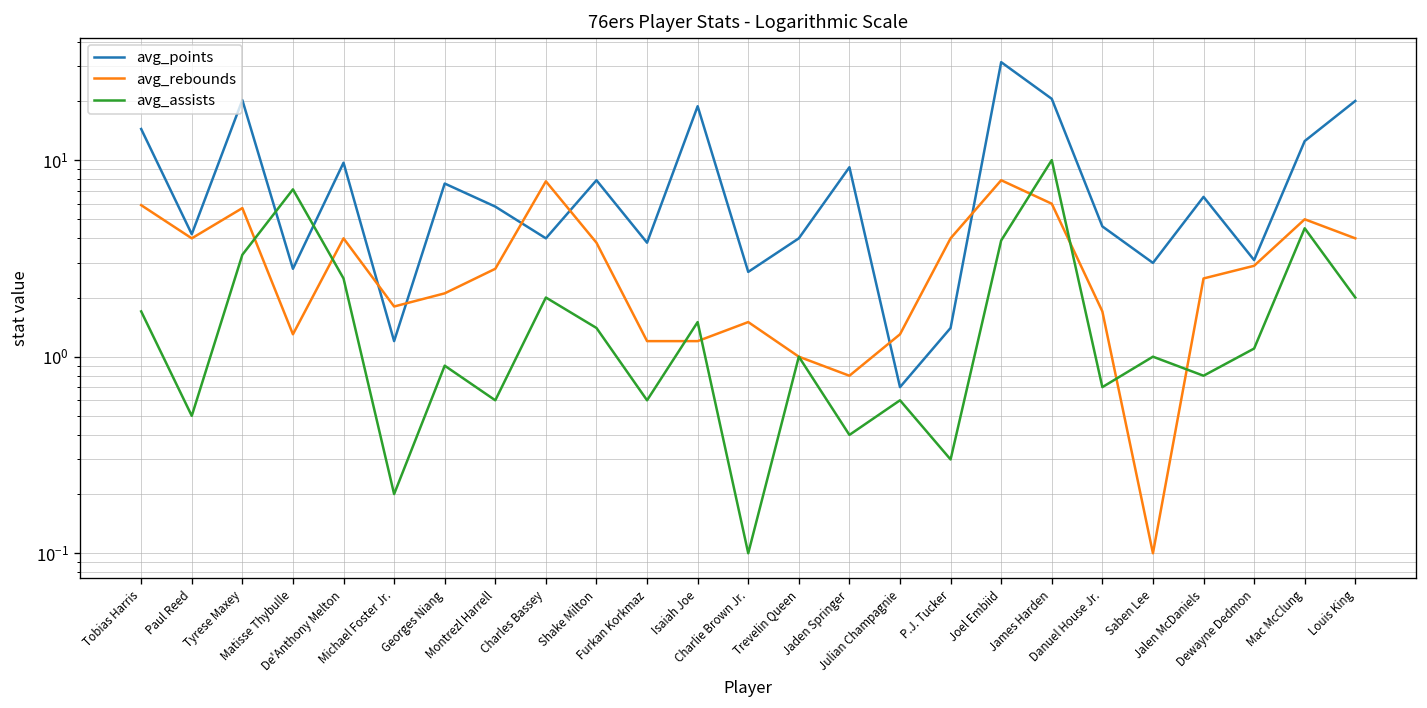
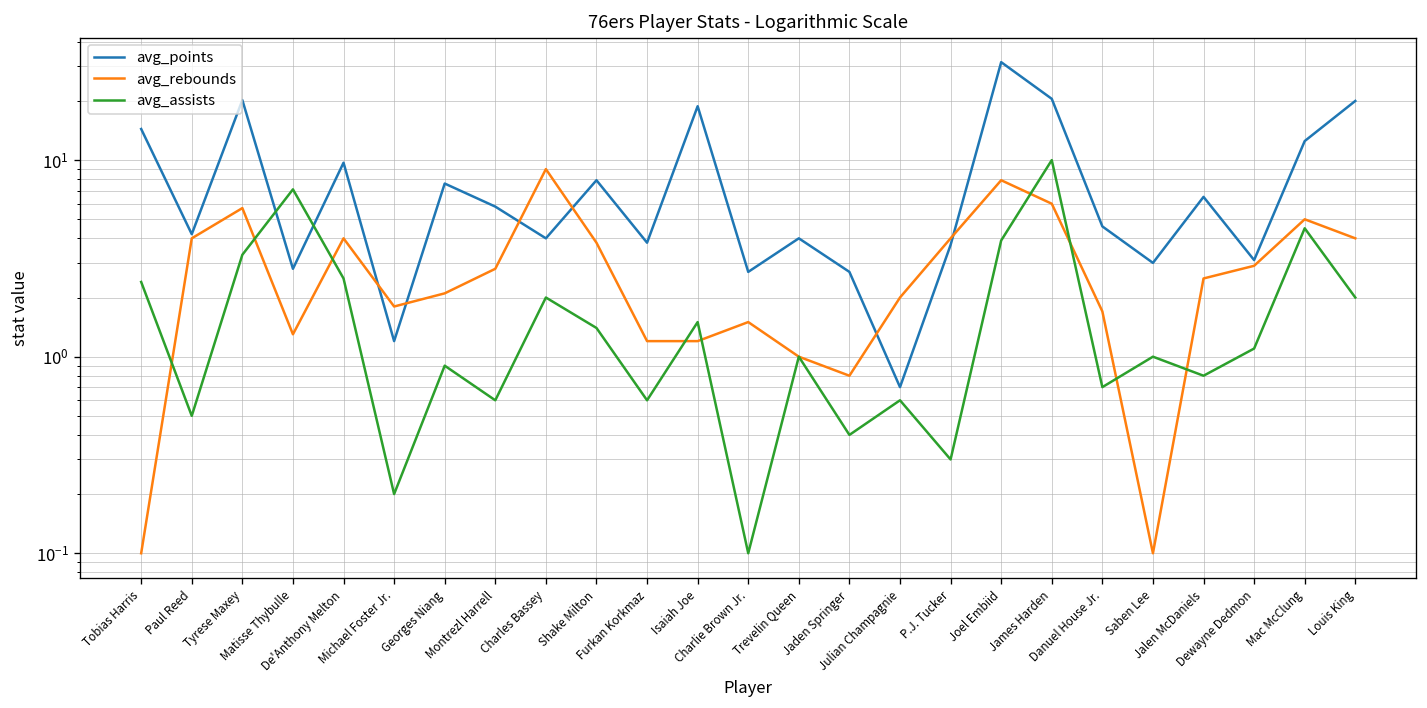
avg_rebounds, Tobias Harris: 5.9 -> 0.1
avg_assists, Tobias Harris: 1.7 -> 2.4
avg_rebounds, Charles Bassey: 8 -> 9
avg_points, Jaden Springer: 9 -> 2.7
avg_rebounds, Julian Champagnie: 1.3 -> 2.0
avg_points, P.J. Tucker: 1.4 -> 3.7
